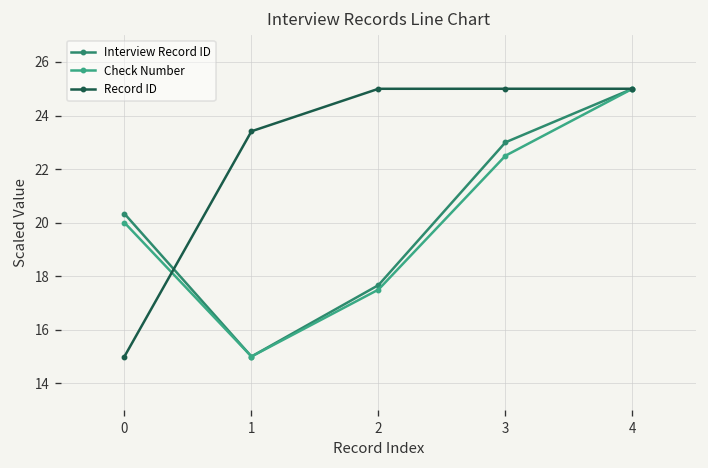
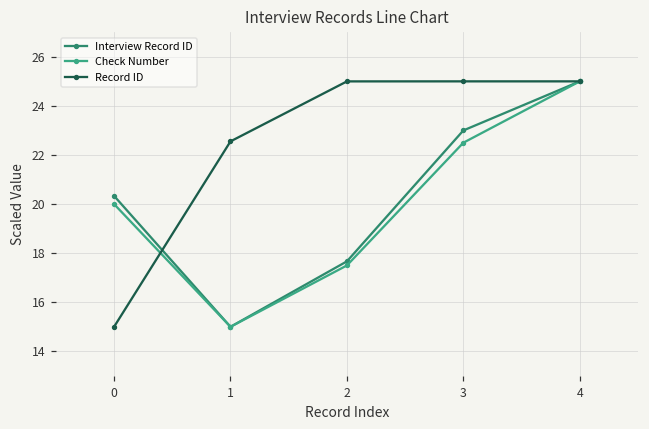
Record ID, 1: 23.4 -> 22.6
